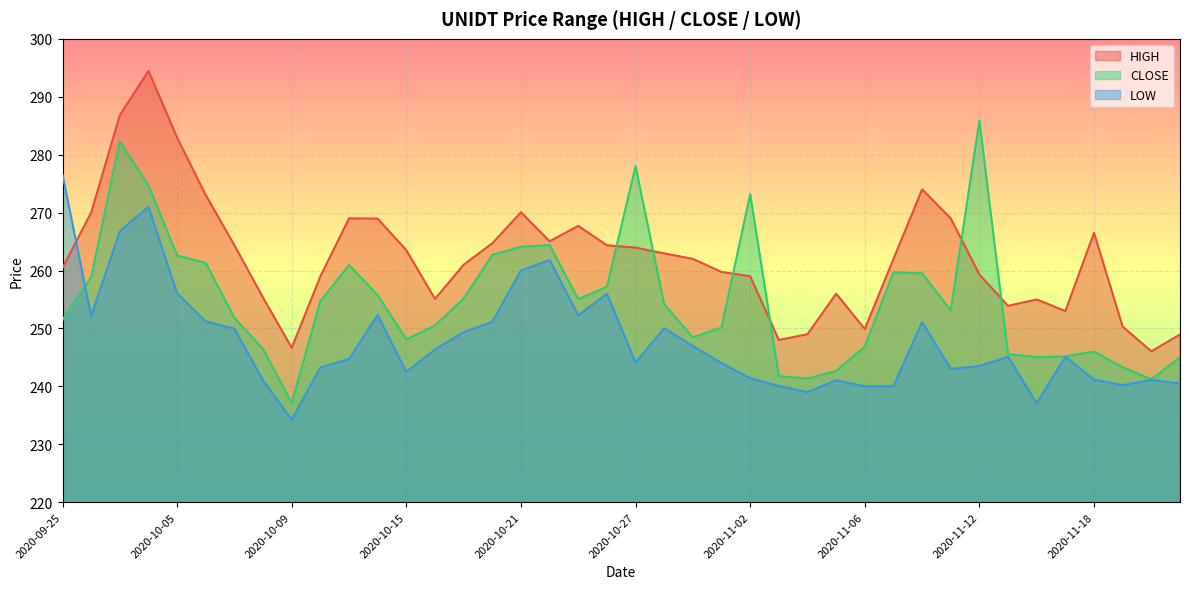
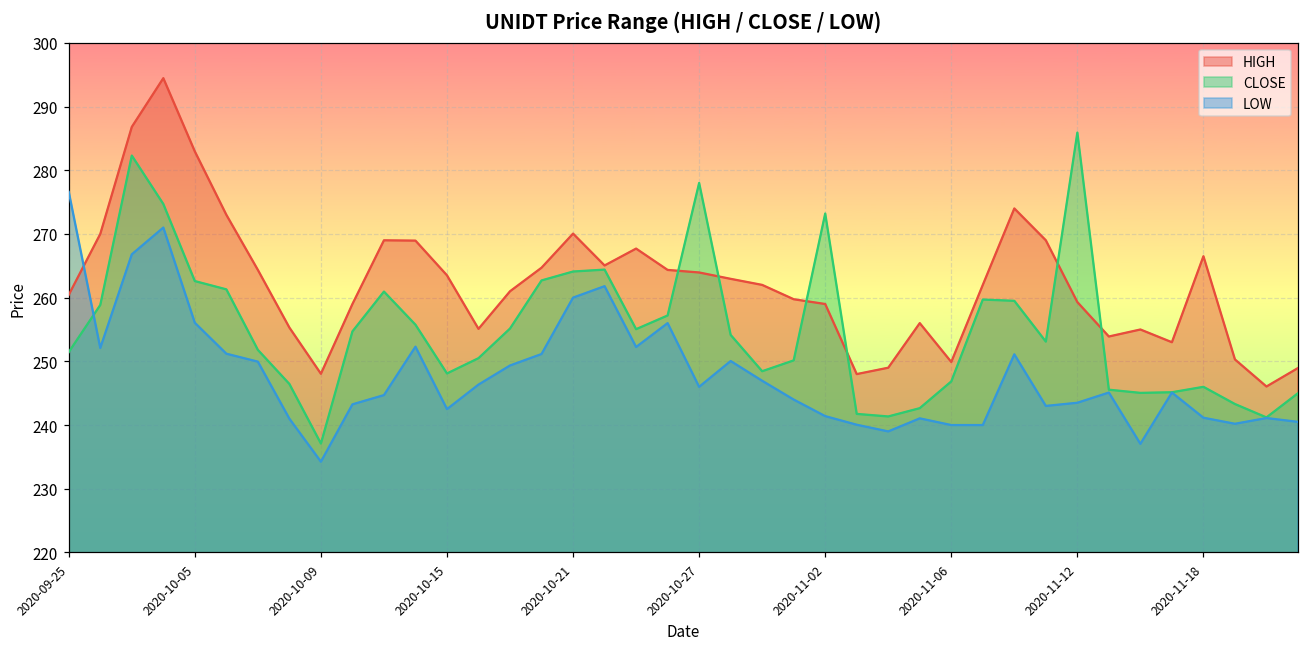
HIGH, 2020-10-09: 247 -> 248
LOW, 2020-10-27: 244 -> 246
